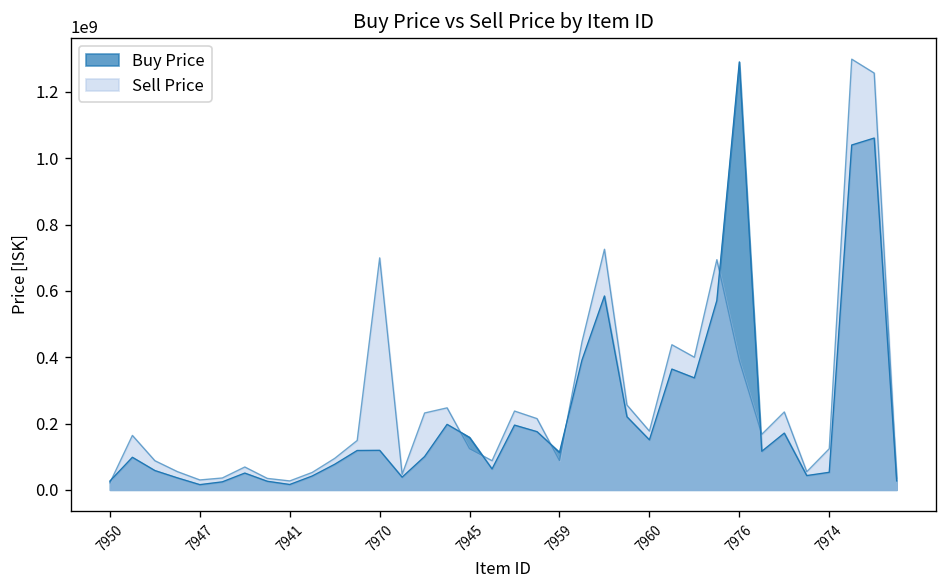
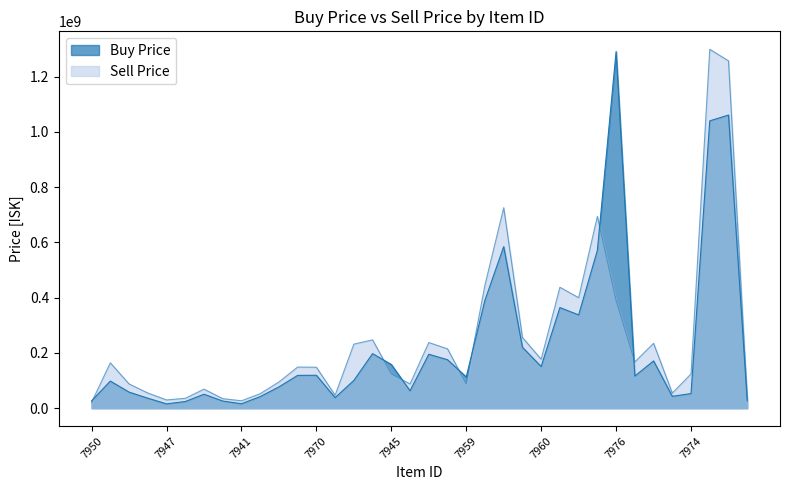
Sell Price, 7970: 700000000 -> 150000000
